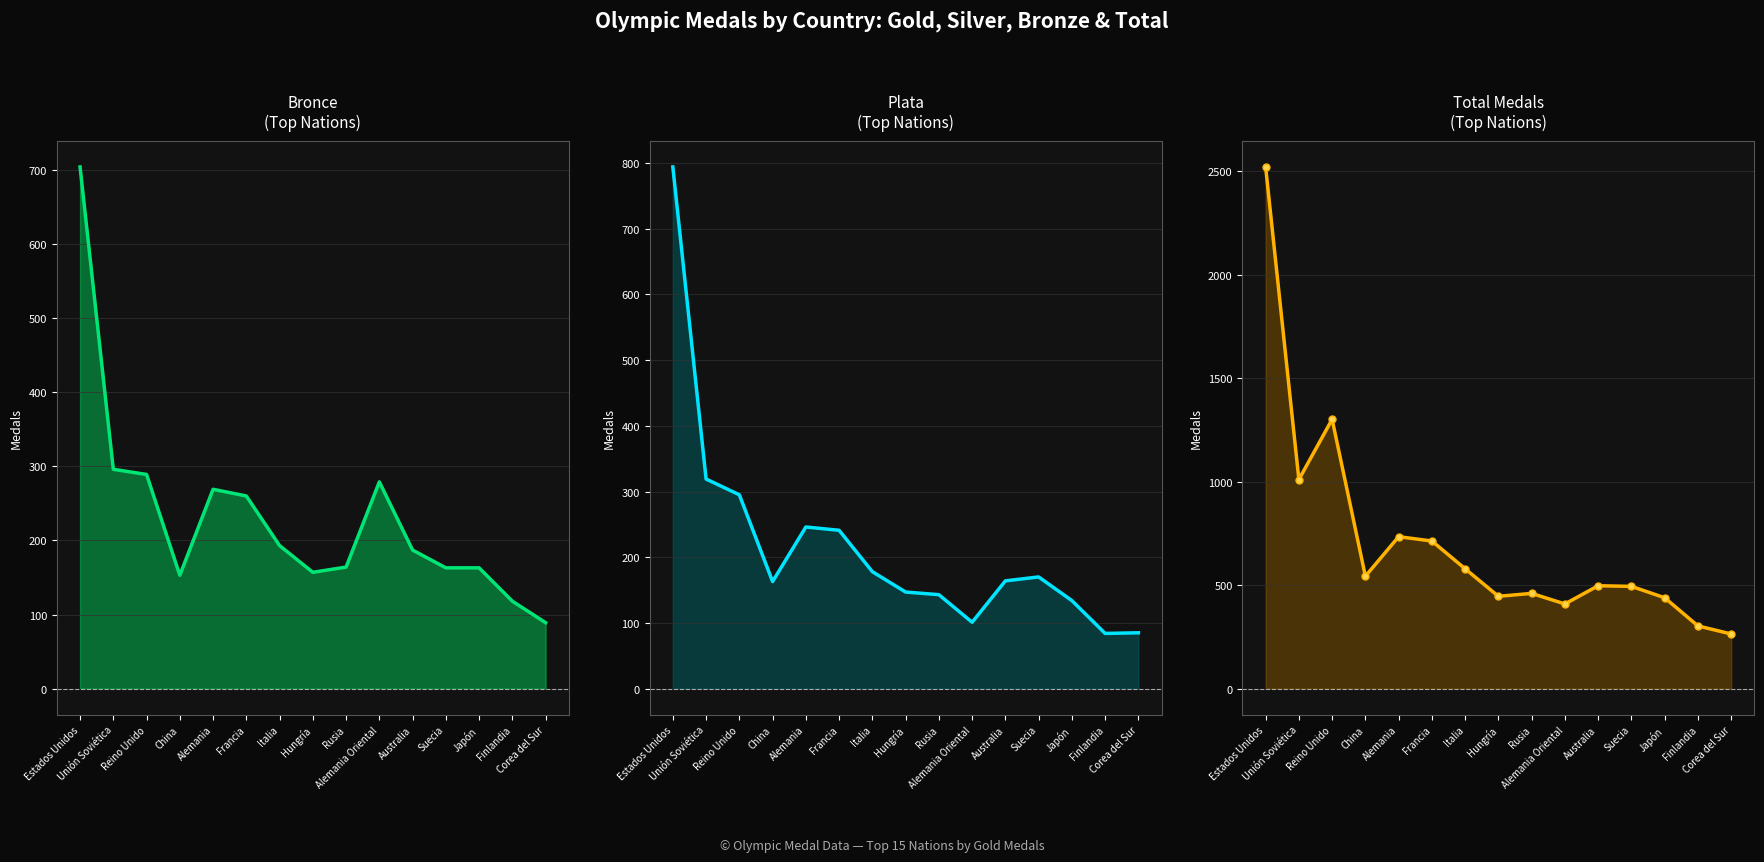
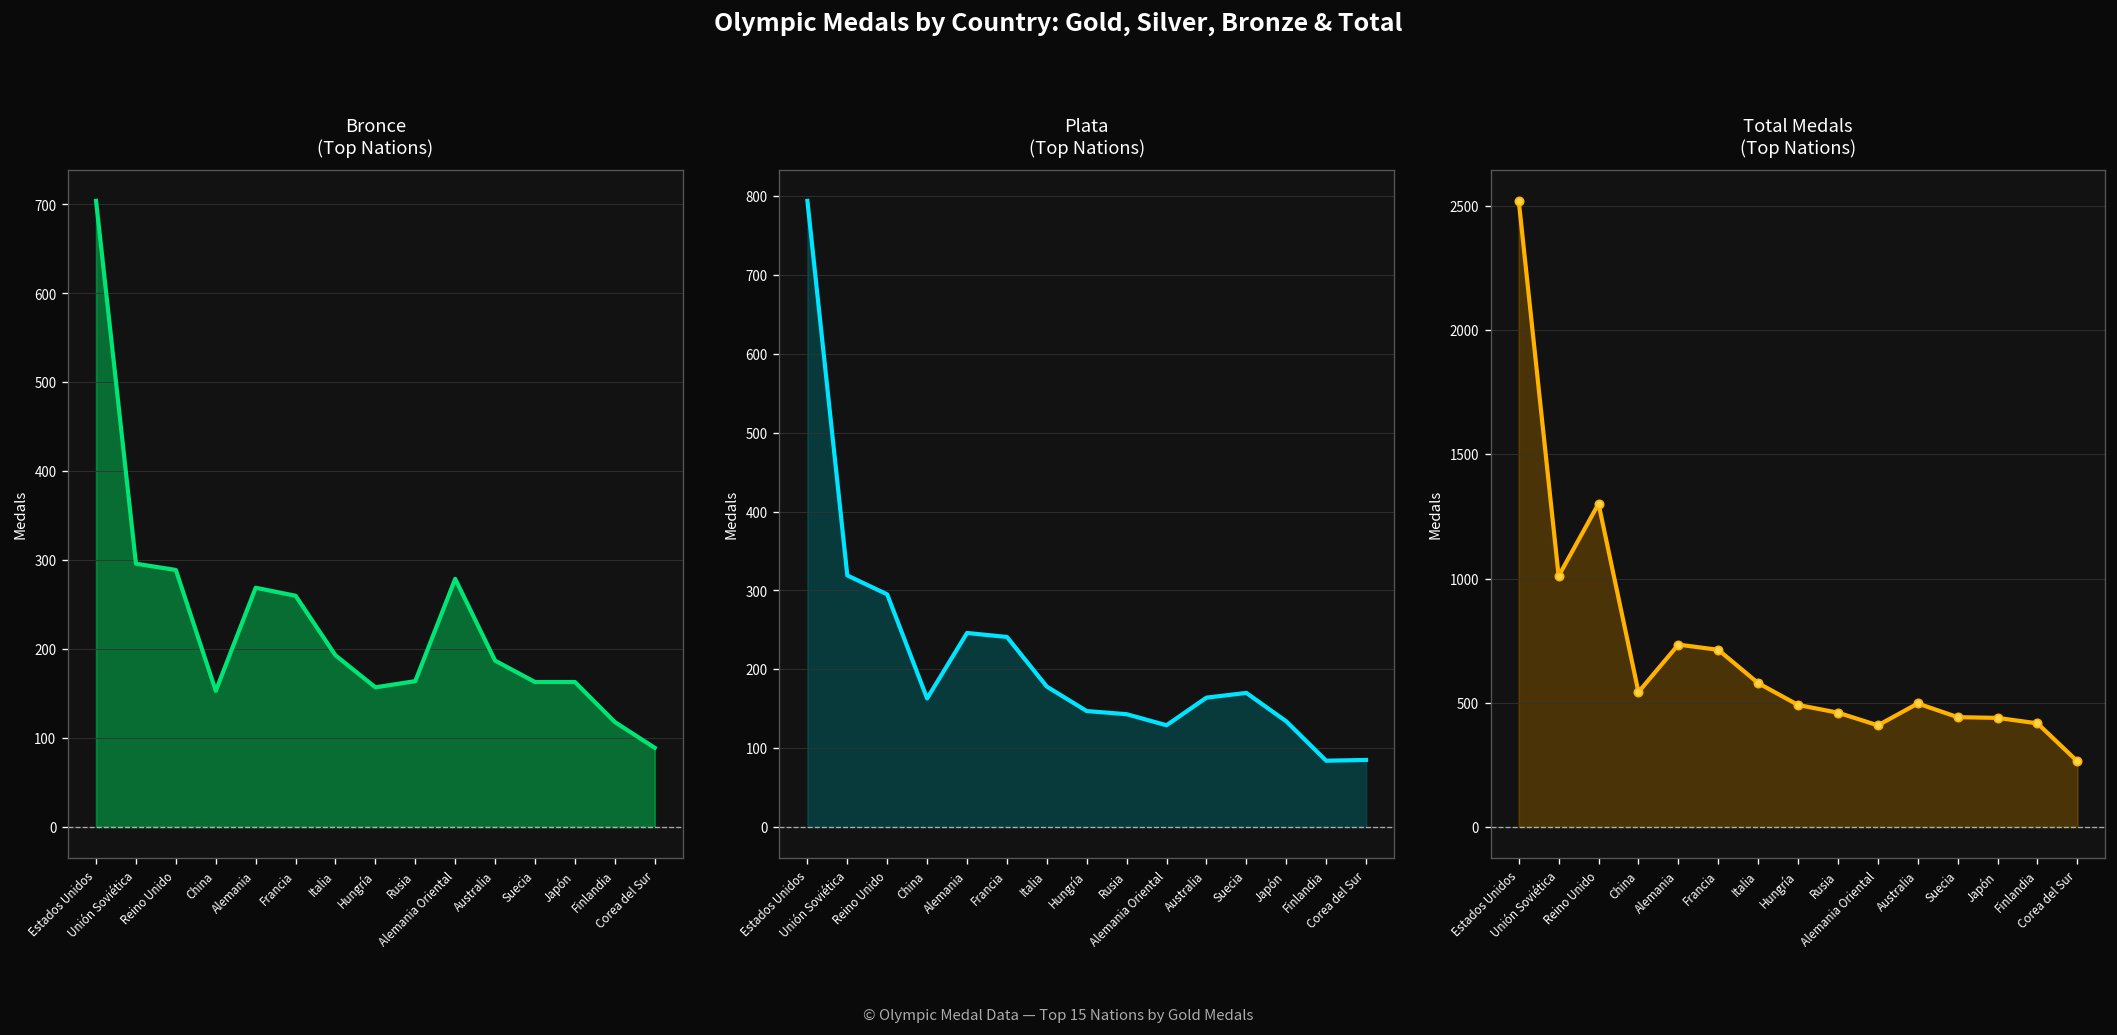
Plata (Top Nations), Alemania Oriental: 100 -> 130
Total Medals (Top Nations), Hungría: 450 -> 490
Total Medals (Top Nations), Suecia: 490 -> 440
Total Medals (Top Nations), Finlandia: 300 -> 420
